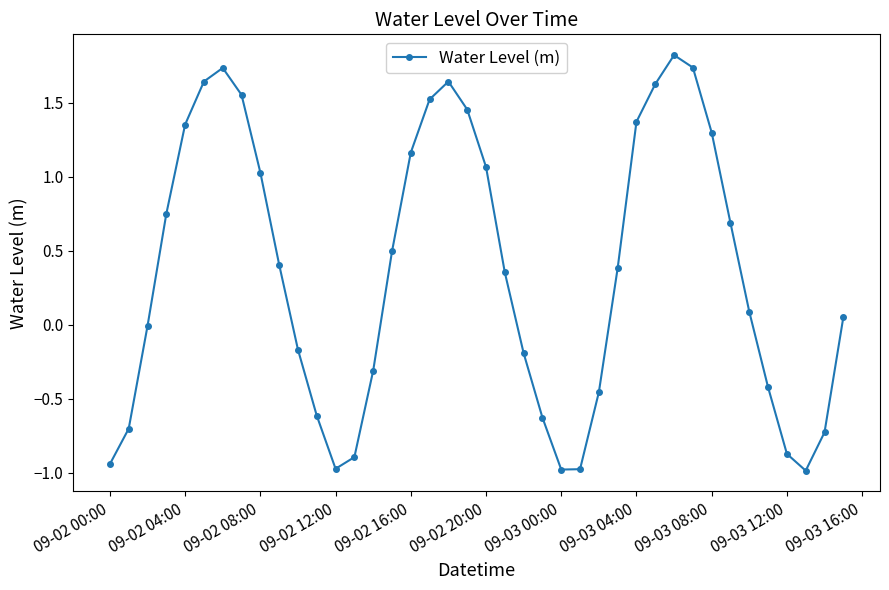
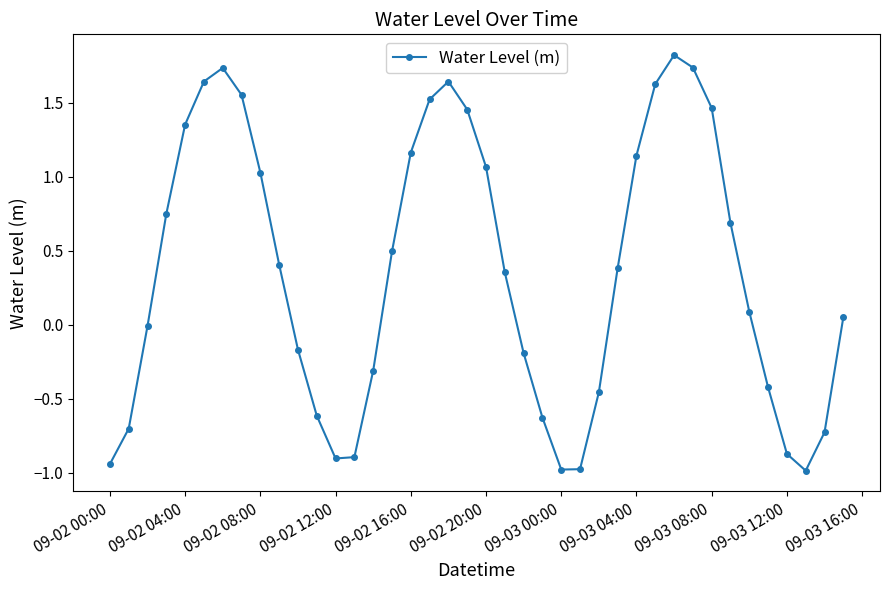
09-02 12:00: -0.97 -> -0.91
09-03 04:00: 1.37 -> 1.14
09-03 08:00: 1.30 -> 1.47
